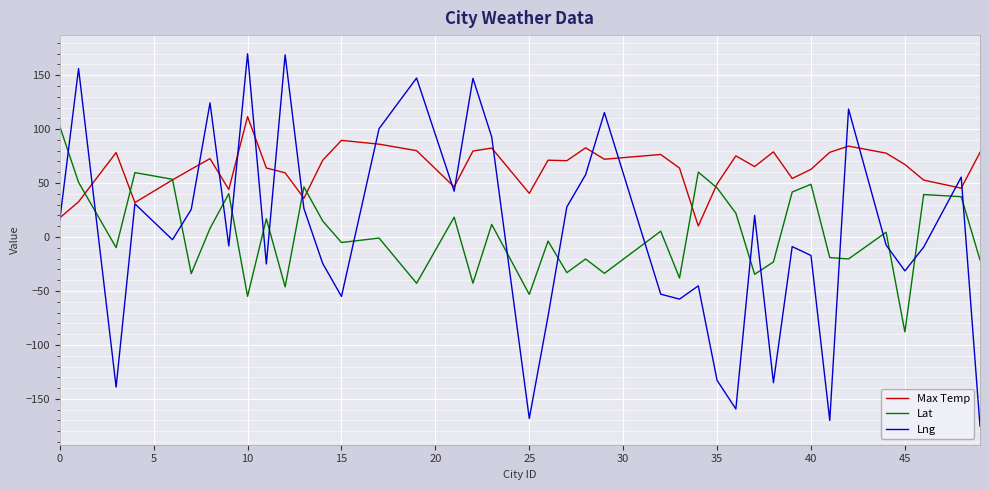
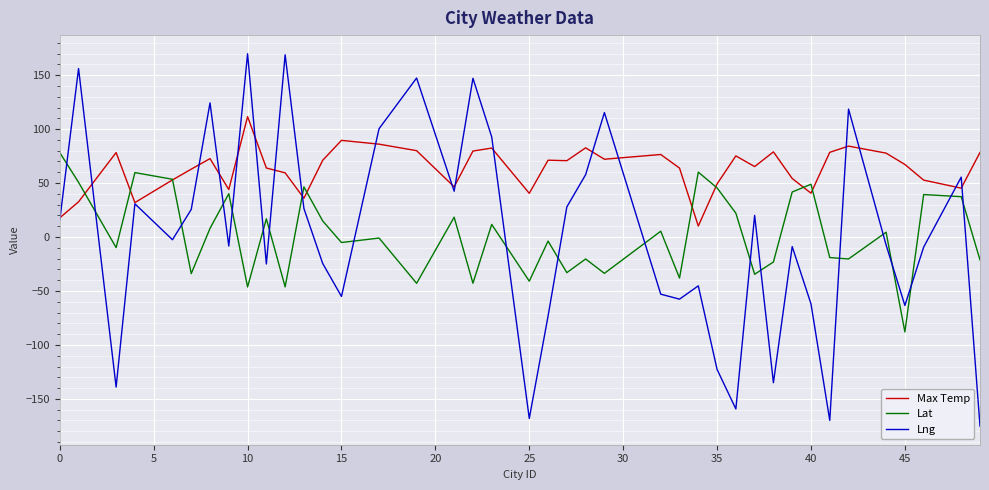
Lat, 0: 103 -> 78
Lat, 10: -55 -> -46
Lat, 25: -53 -> -41
Lng, 35: -133 -> -123
Max Temp, 40: 63 -> 41
Lng, 40: -17 -> -62
Lng, 45: -31 -> -63
